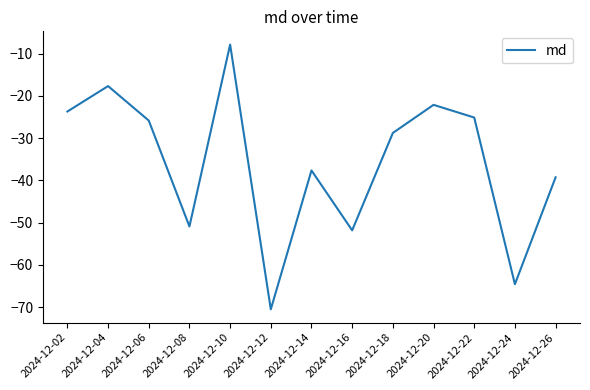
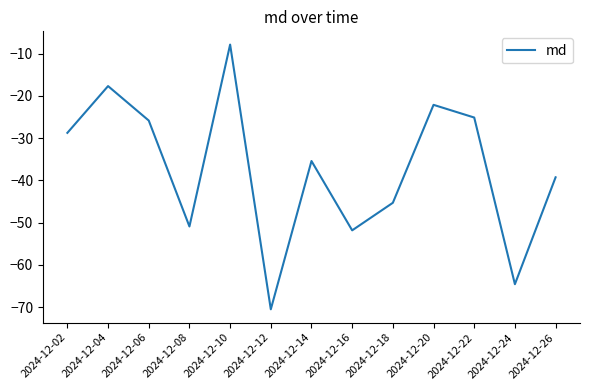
2024-12-02: -24 -> -29
2024-12-14: -38 -> -35
2024-12-18: -29 -> -45
